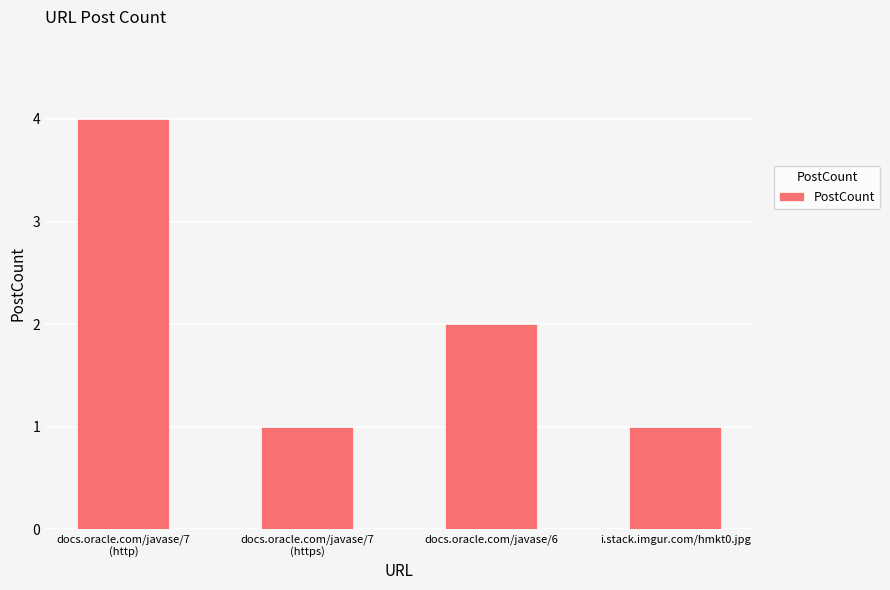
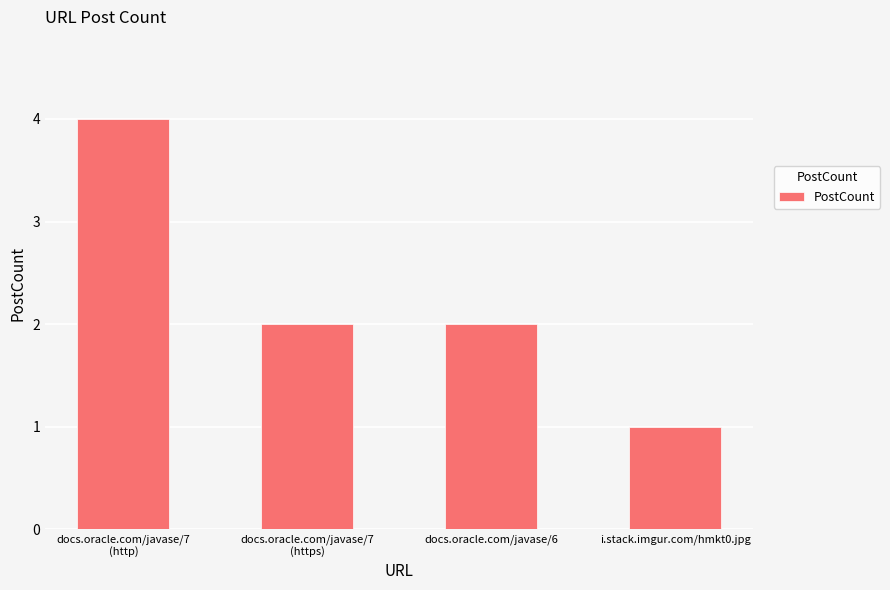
docs.oracle.com/javase/7 (https): 1 -> 2
